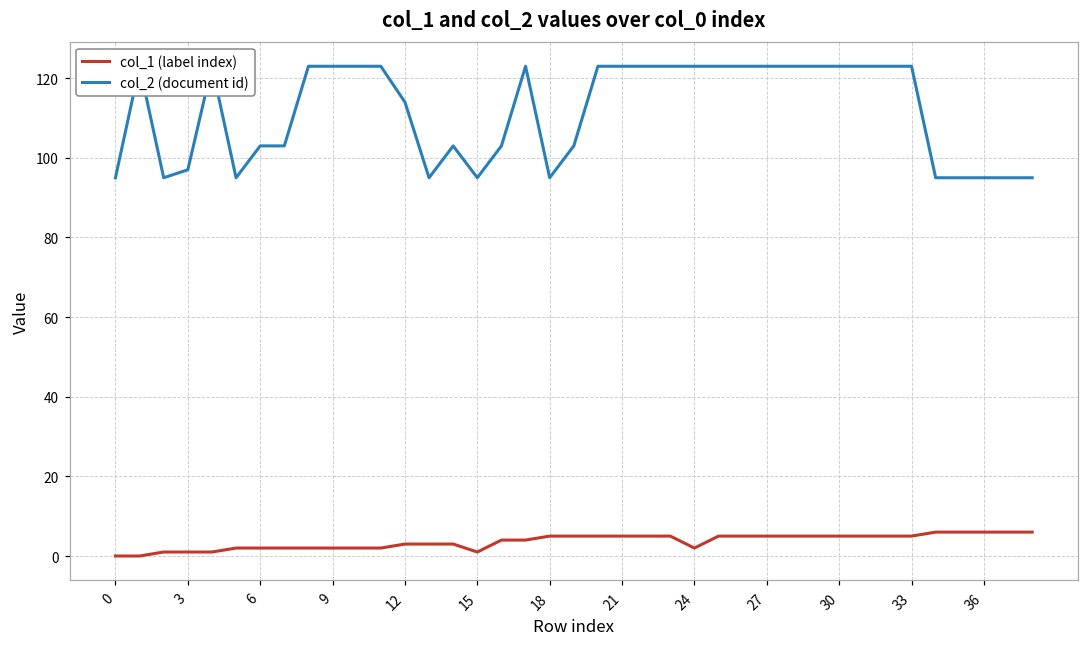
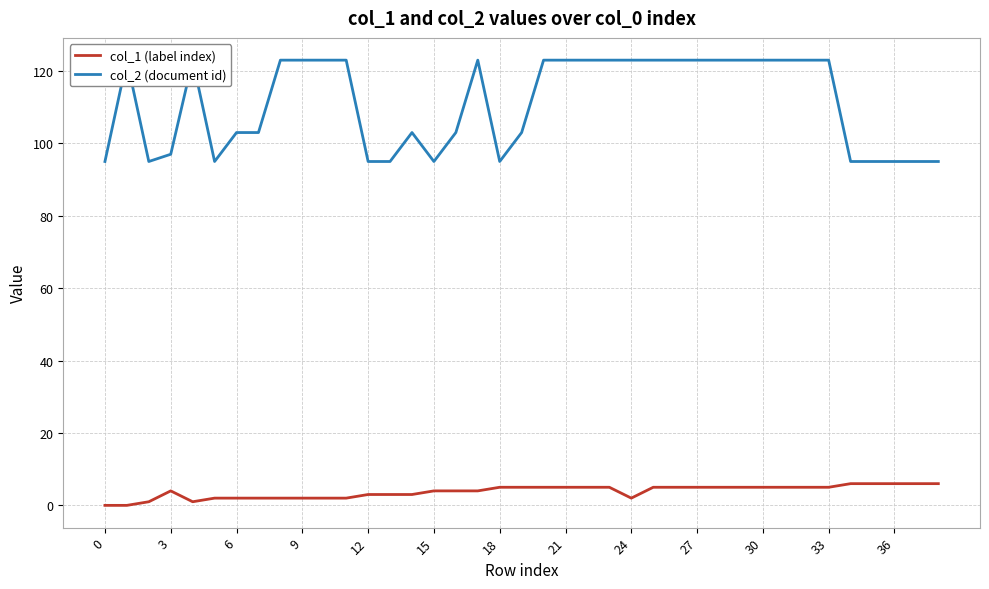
col_1 (label index), 3: 1 -> 4
col_2 (document id), 12: 114 -> 95
col_1 (label index), 15: 1 -> 4
